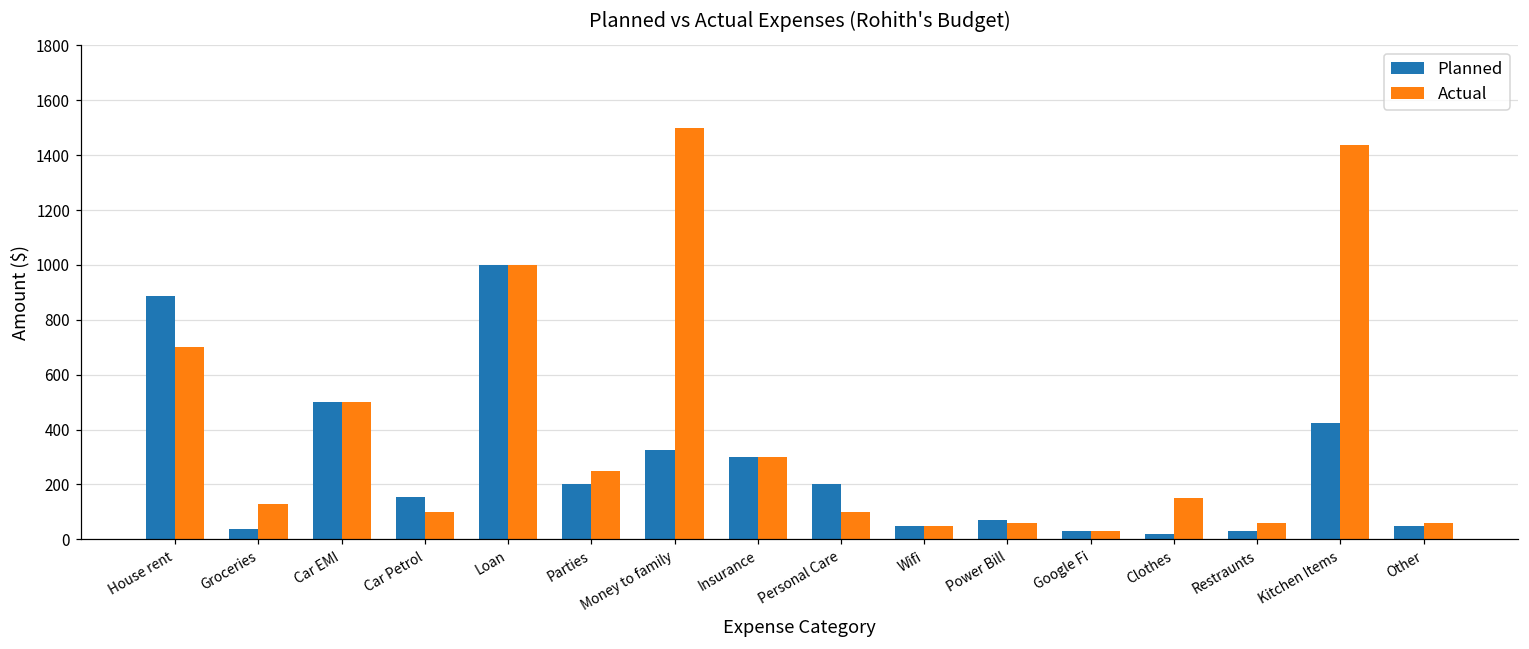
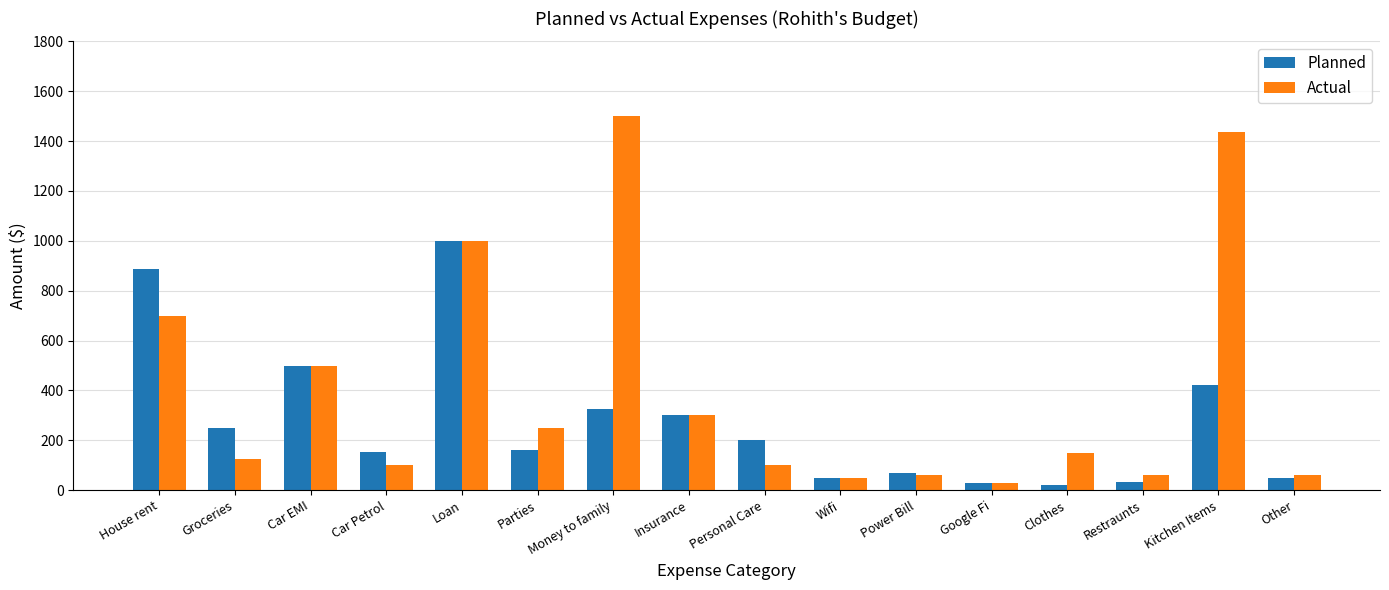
Planned, Groceries: 40 -> 250
Planned, Parties: 200 -> 160
